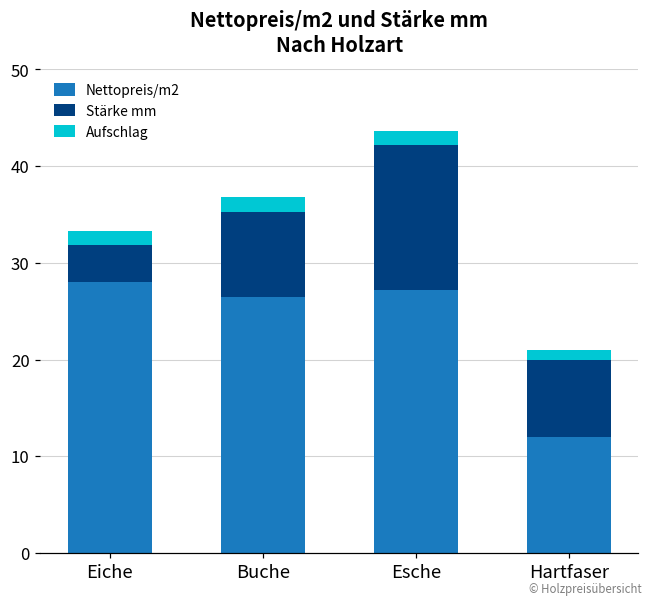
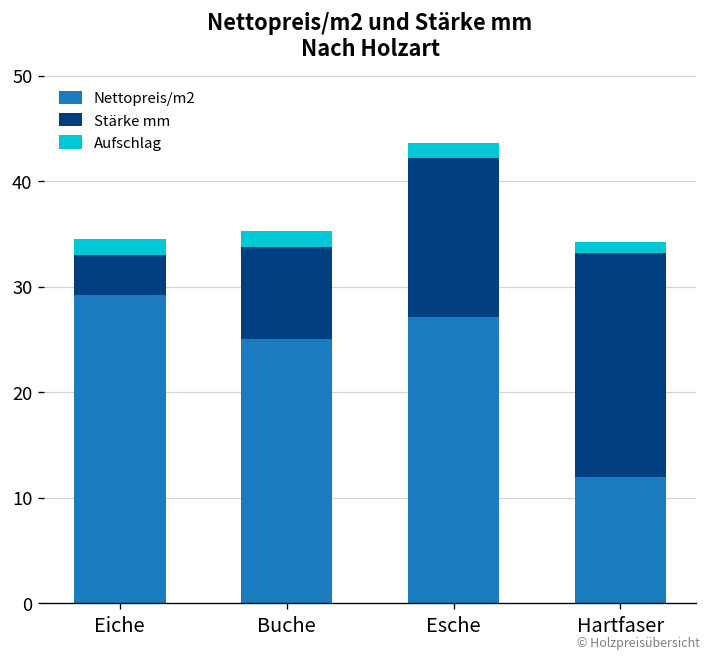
Nettopreis/m2, Eiche: 28 -> 29
Nettopreis/m2, Buche: 27 -> 25
Stärke mm, Hartfaser: 8 -> 21
